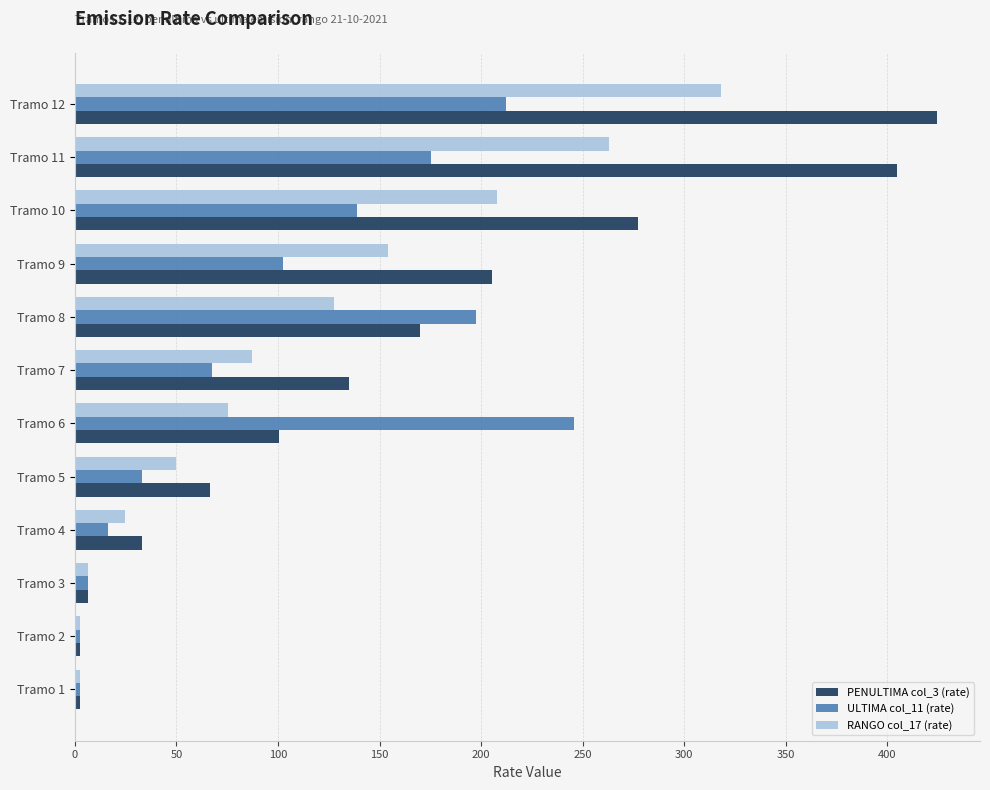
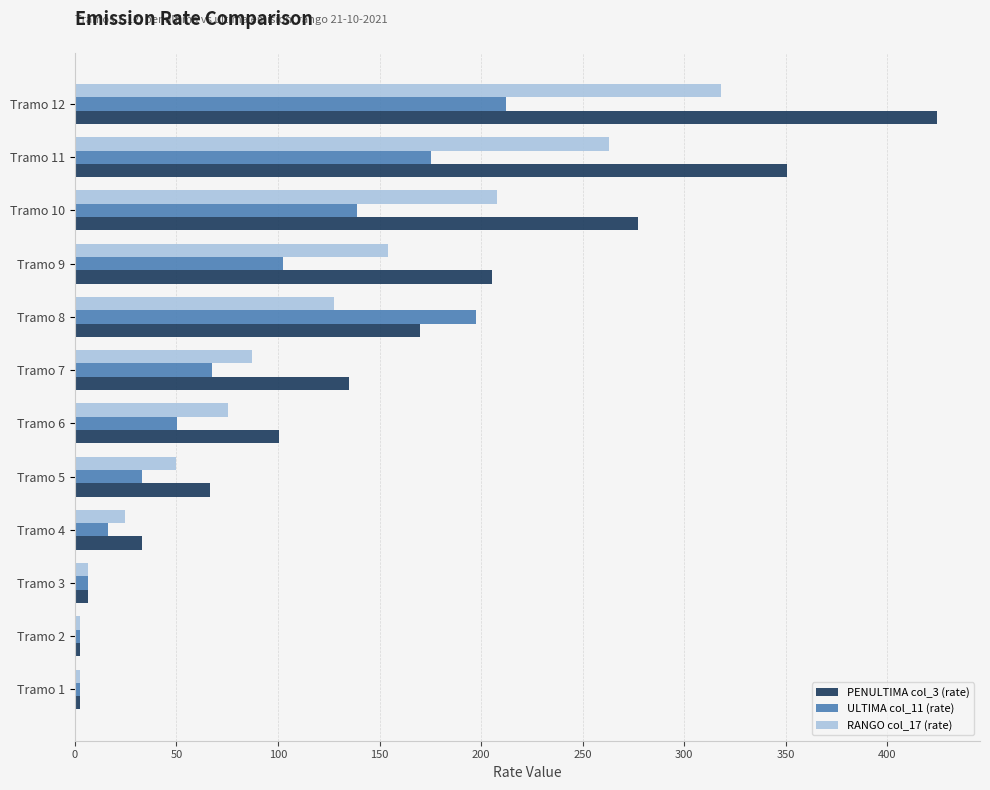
PENULTIMA col_3 (rate), Tramo 11: 405 -> 350
ULTIMA col_11 (rate), Tramo 6: 246 -> 50
